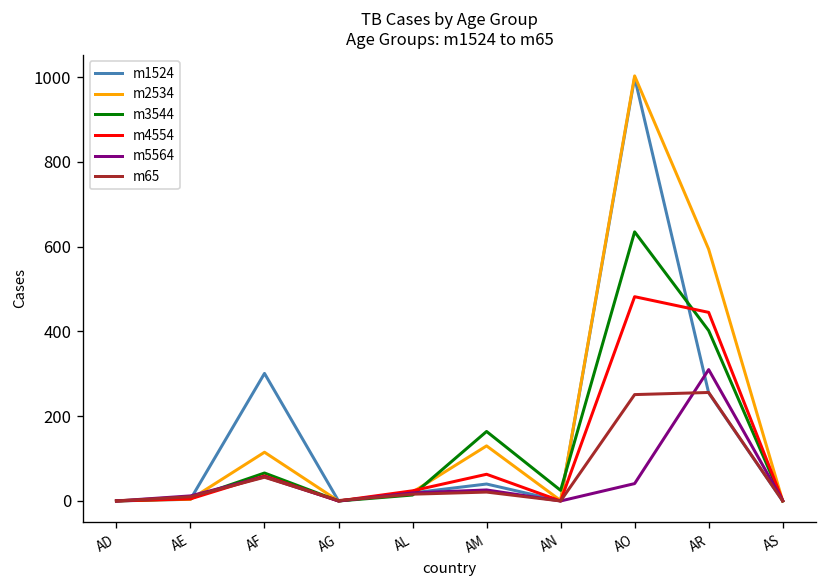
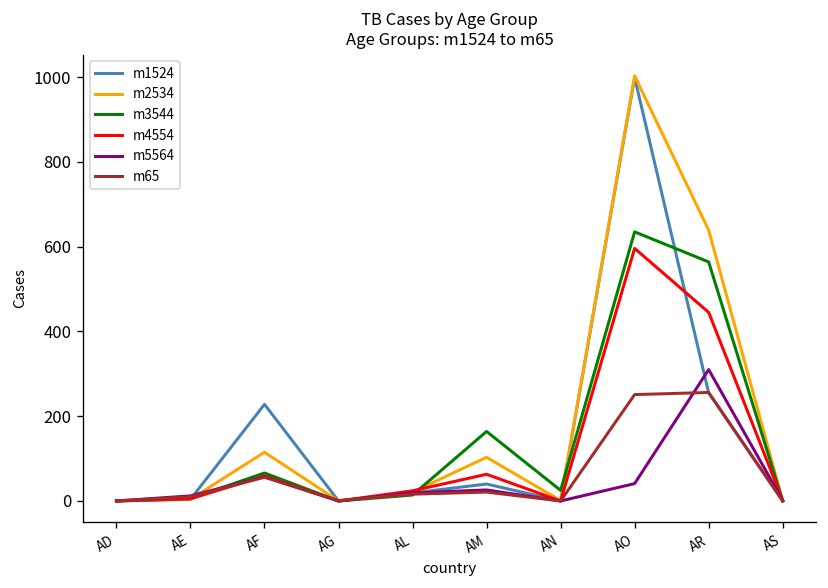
m1524, AF: 300 -> 230
m2534, AM: 130 -> 100
m4554, AO: 480 -> 600
m2534, AR: 590 -> 640
m3544, AR: 400 -> 560
